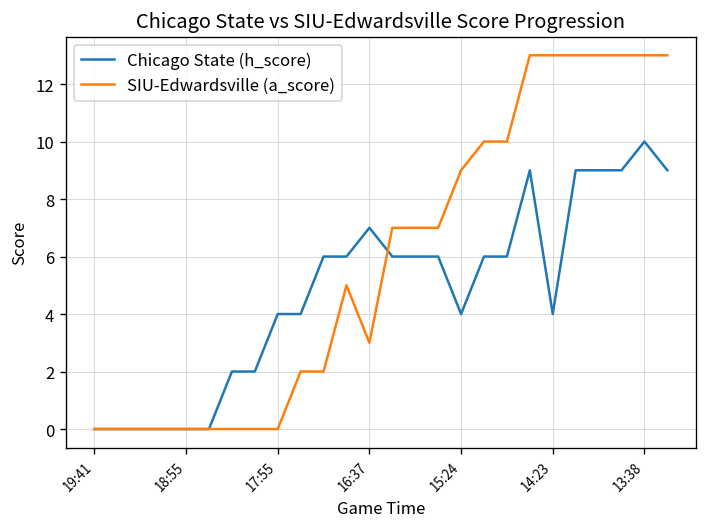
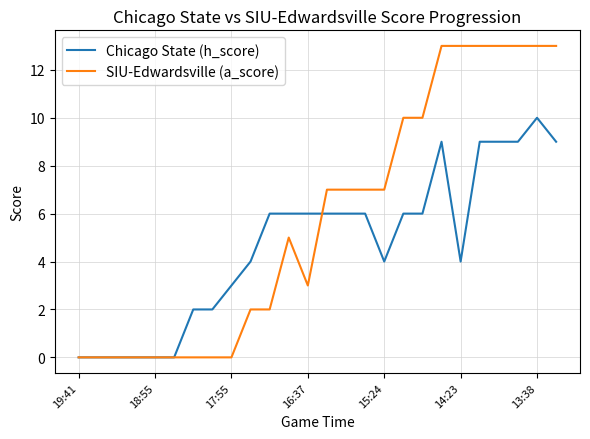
Chicago State (h_score), 17:55: 4 -> 3
Chicago State (h_score), 16:37: 7 -> 6
SIU-Edwardsville (a_score), 15:24: 9 -> 7
